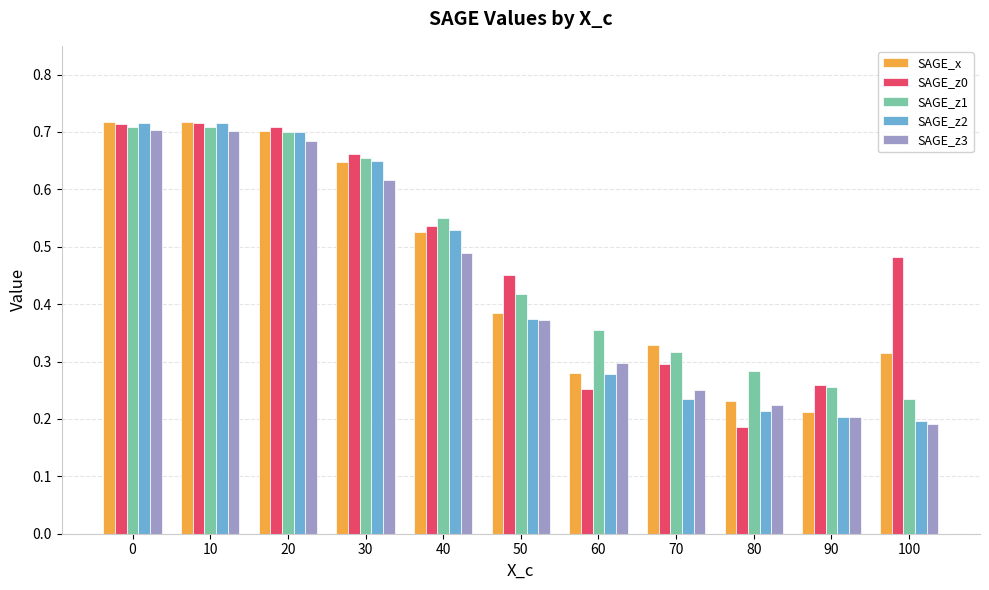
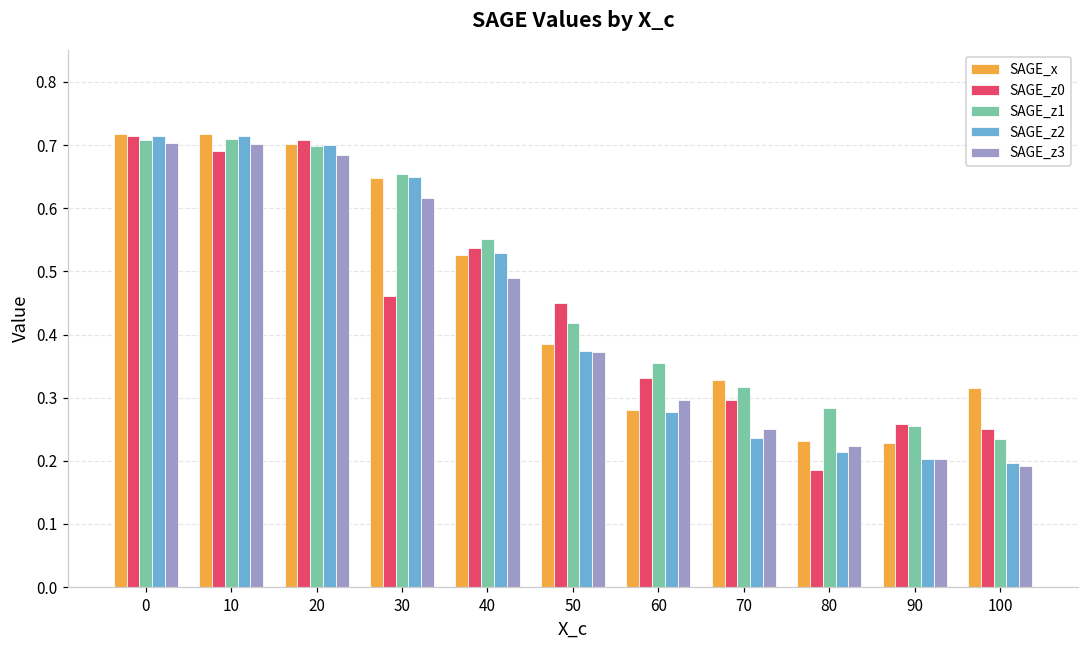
SAGE_z0, 10: 0.72 -> 0.69
SAGE_z0, 30: 0.66 -> 0.46
SAGE_z0, 60: 0.25 -> 0.33
SAGE_x, 90: 0.21 -> 0.23
SAGE_z0, 100: 0.48 -> 0.25
